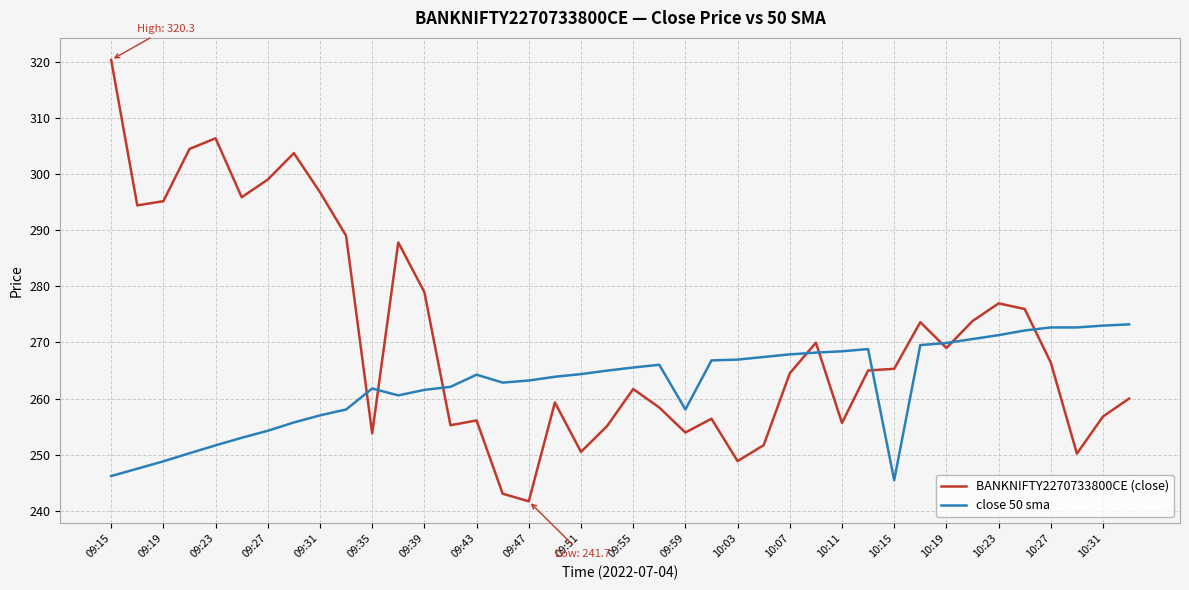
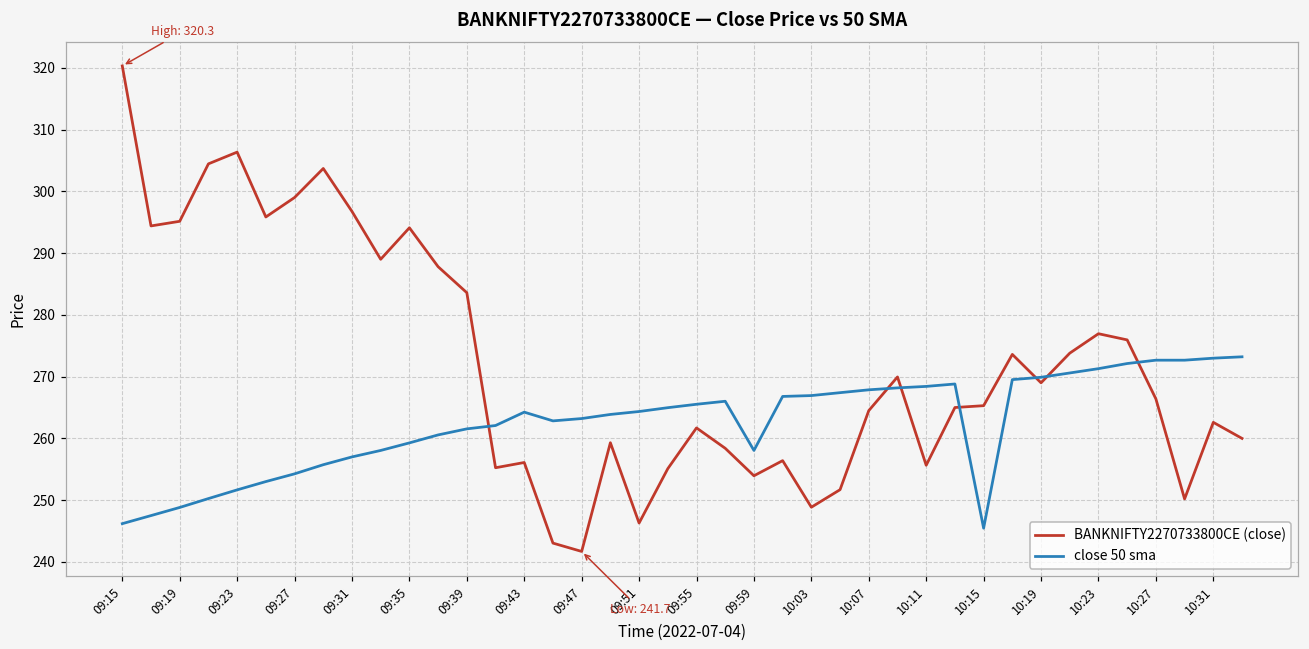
BANKNIFTY2270733800CE (close), 09:35: 254 -> 294
close 50 sma, 09:35: 262 -> 259
BANKNIFTY2270733800CE (close), 09:39: 279 -> 284
BANKNIFTY2270733800CE (close), 09:51: 251 -> 246
BANKNIFTY2270733800CE (close), 10:31: 257 -> 263
